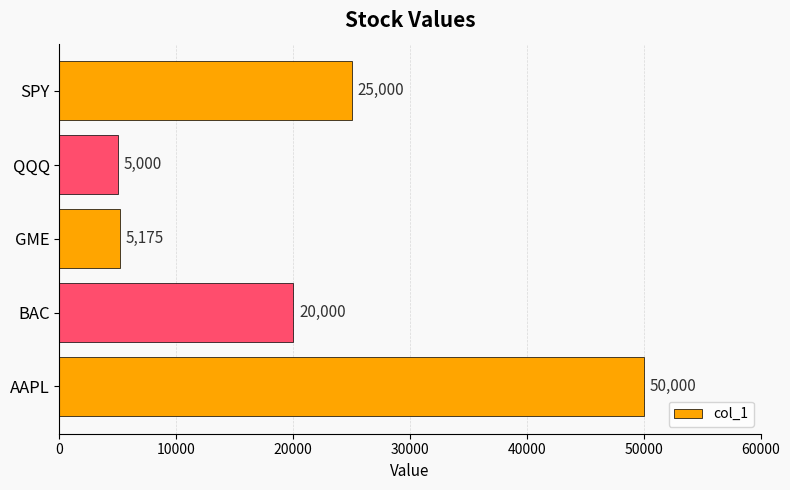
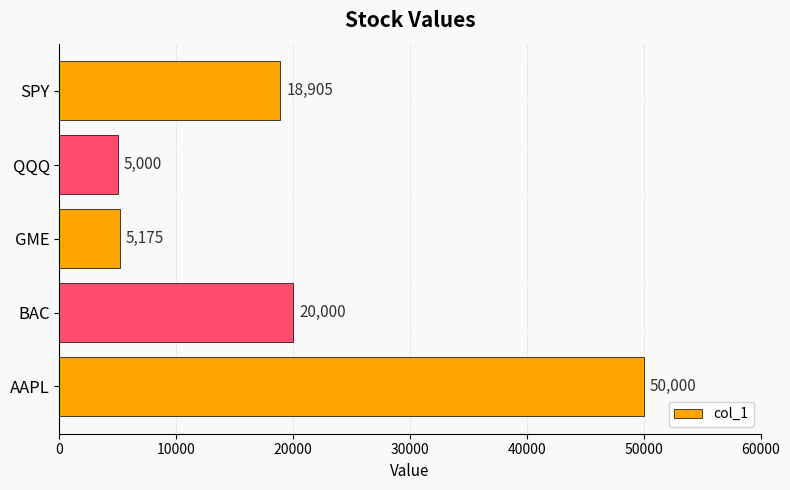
SPY: 25,000 -> 18,905
